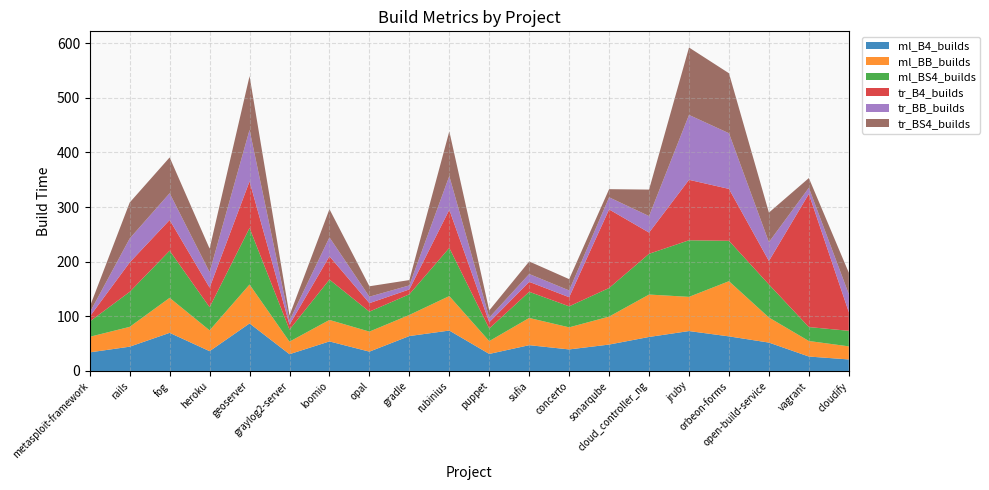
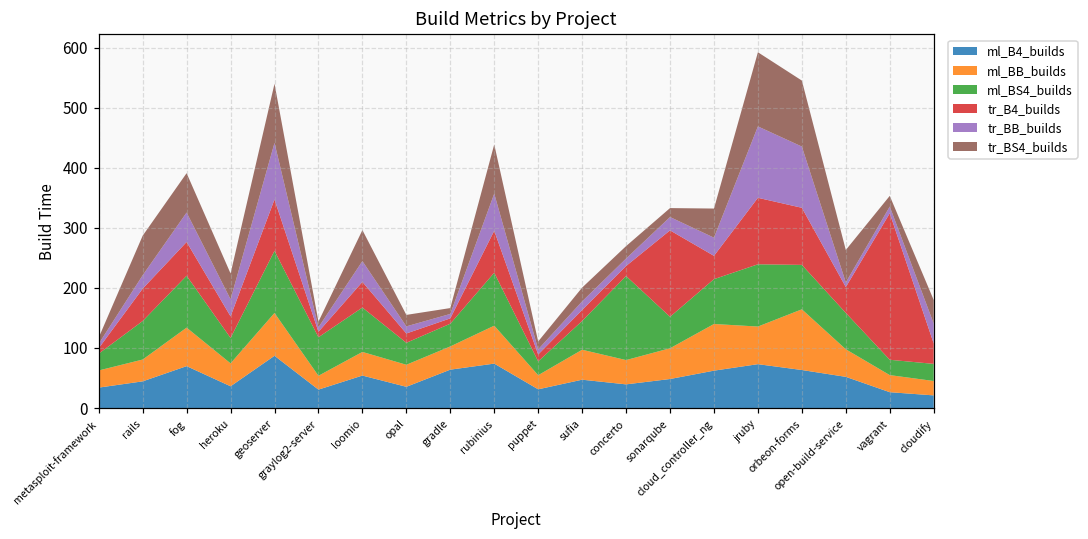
tr_BB_builds, rails: 40 -> 20
ml_BS4_builds, graylog2-server: 20 -> 60
ml_BS4_builds, concerto: 40 -> 140
tr_BB_builds, open-build-service: 30 -> 10
